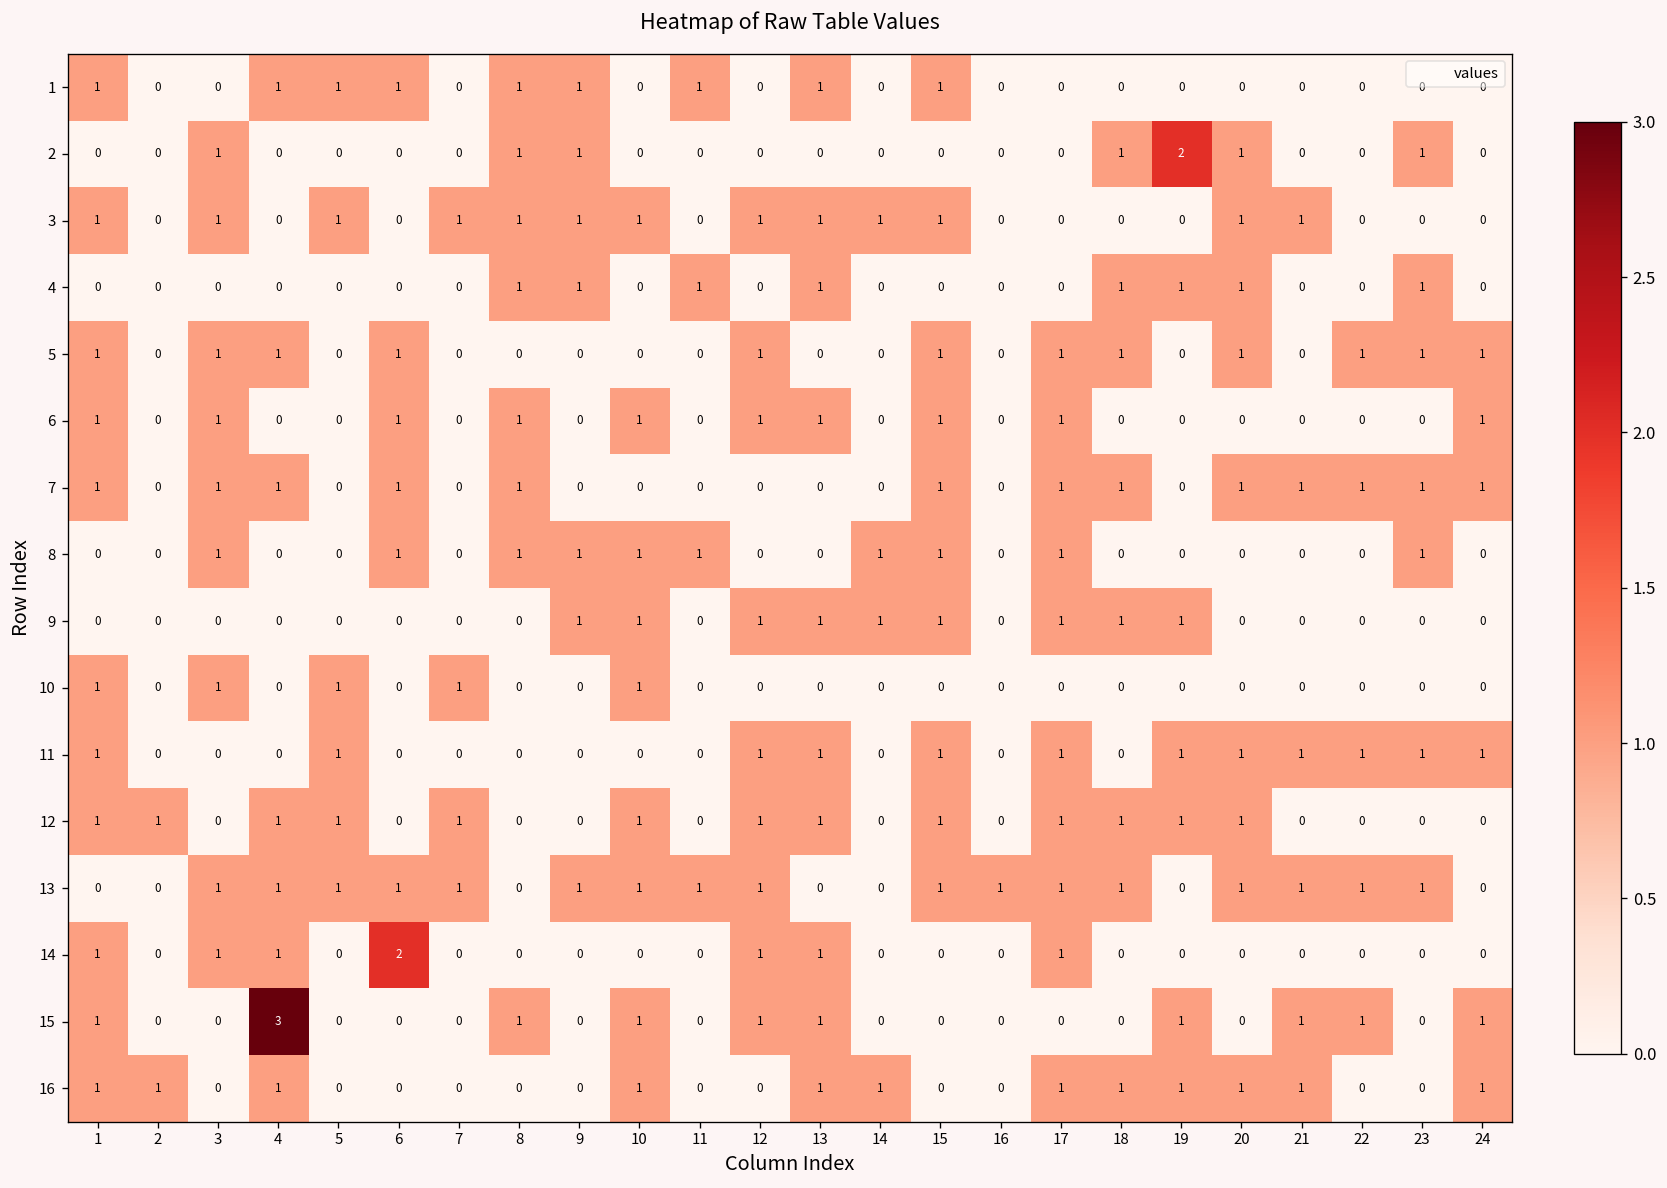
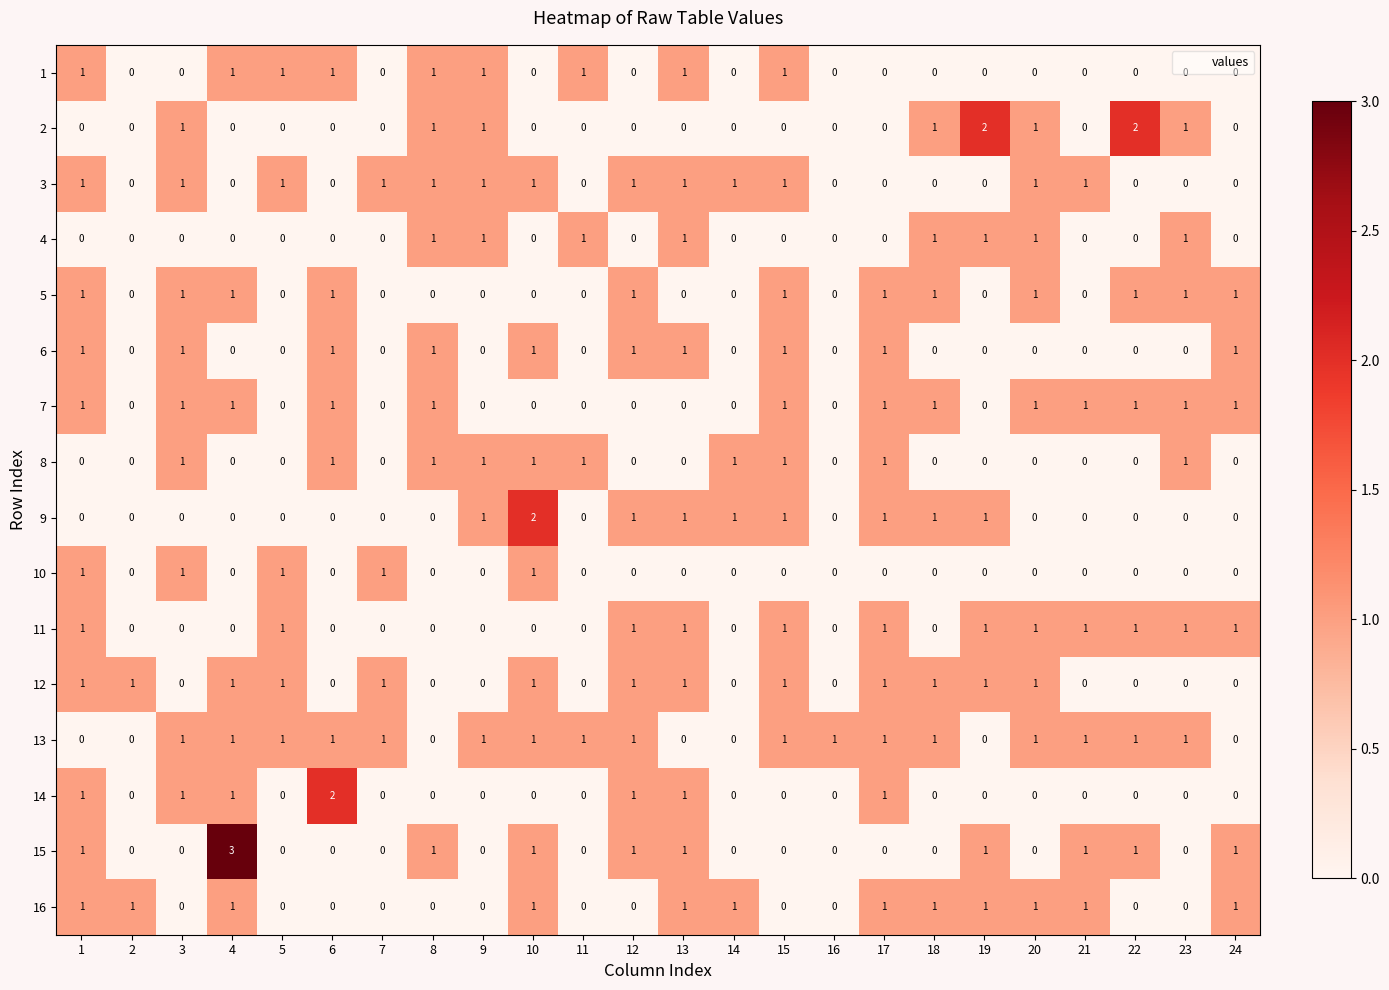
2, 22: 0 -> 2
9, 10: 1 -> 2
